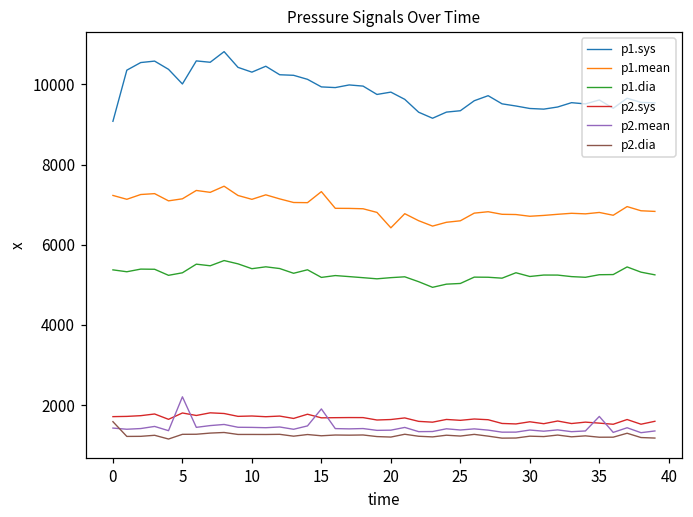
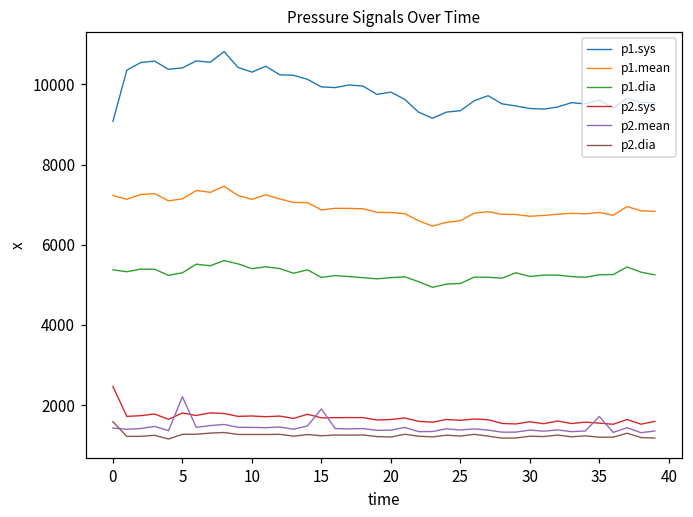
p2.sys, 0: 1700 -> 2500
p1.sys, 5: 10000 -> 10400
p1.mean, 15: 7300 -> 6900
p1.mean, 20: 6400 -> 6800
